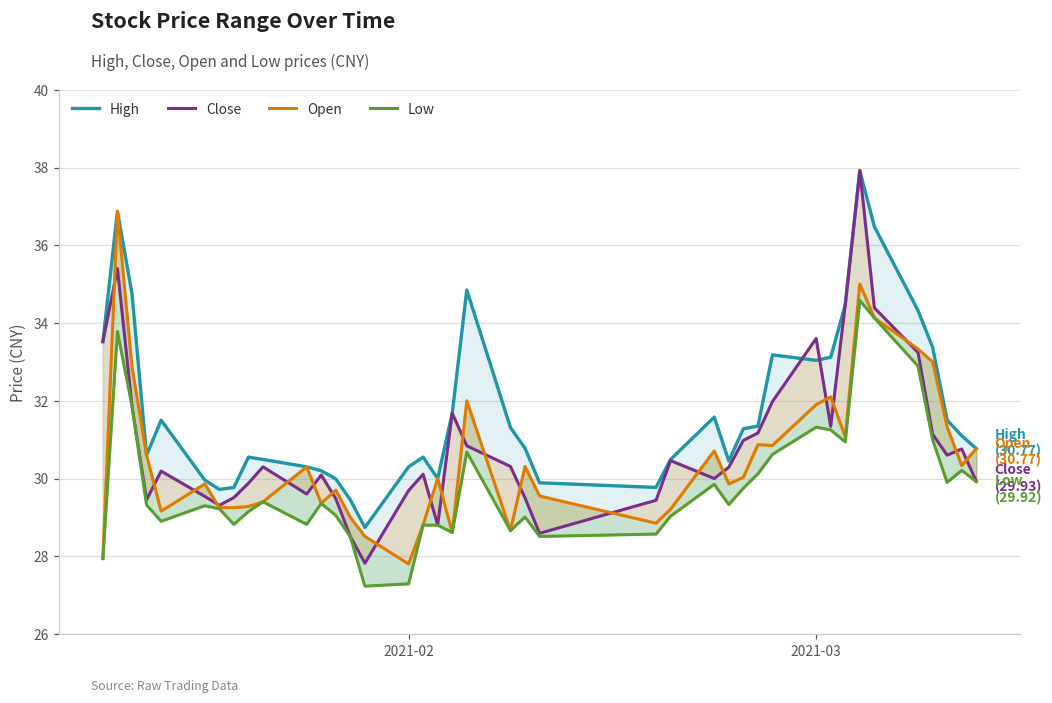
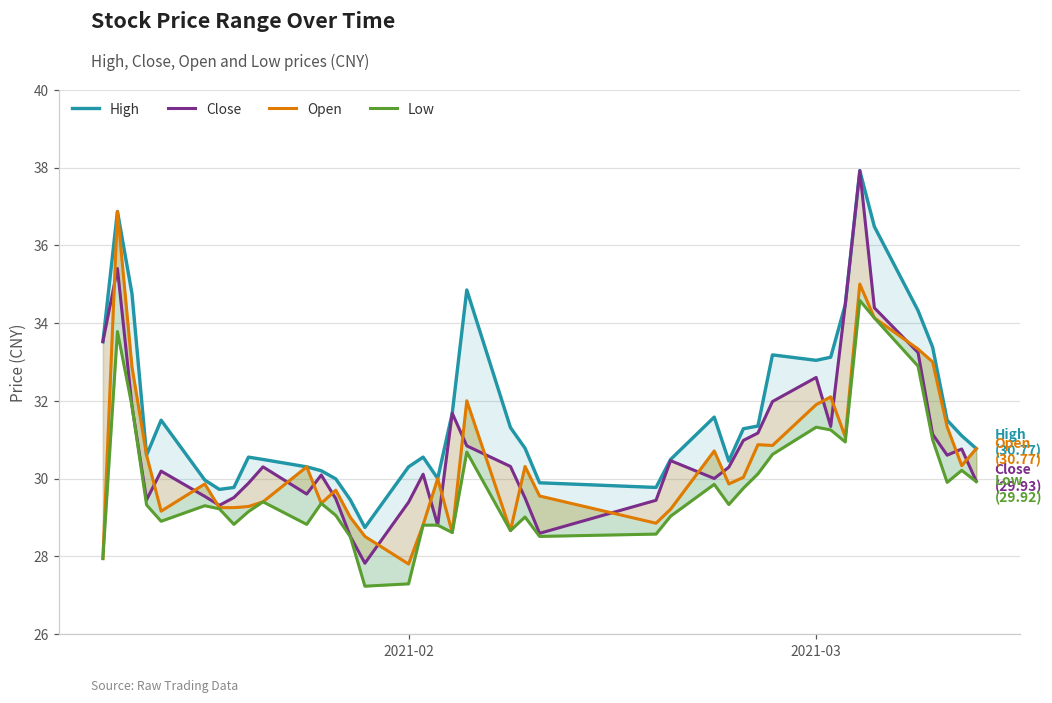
Close, 2021-02: 29.7 -> 29.4
Close, 2021-03: 33.6 -> 32.6
